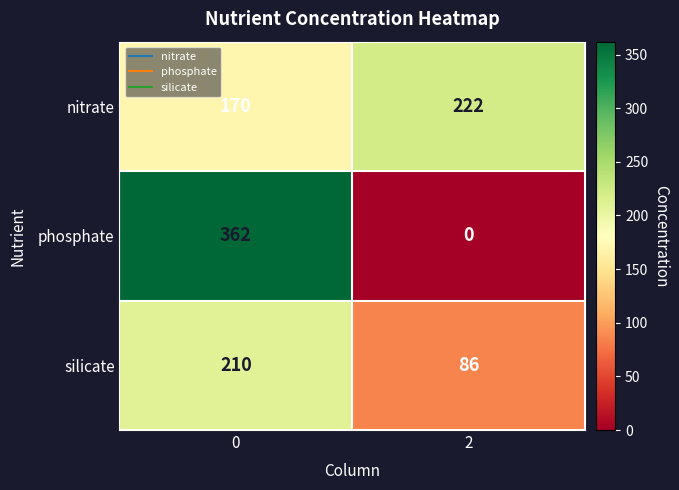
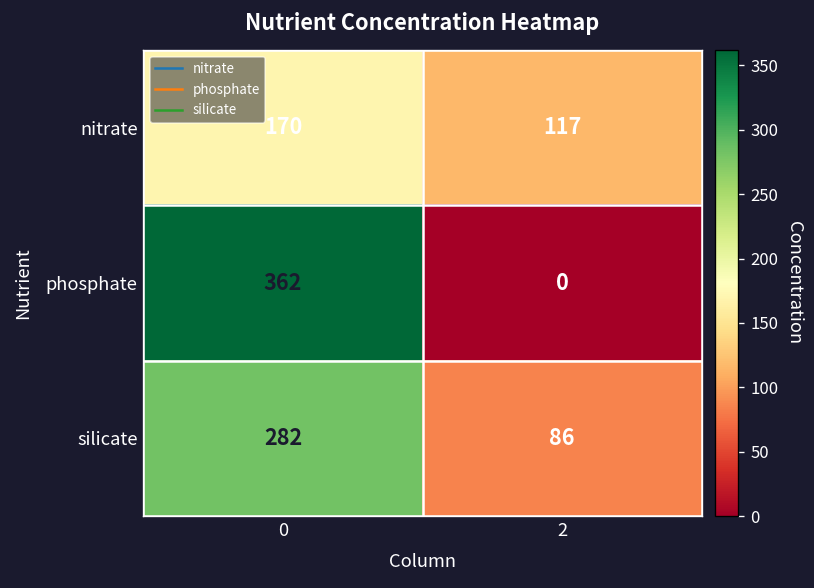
nitrate, 2: 222 -> 117
silicate, 0: 210 -> 282
